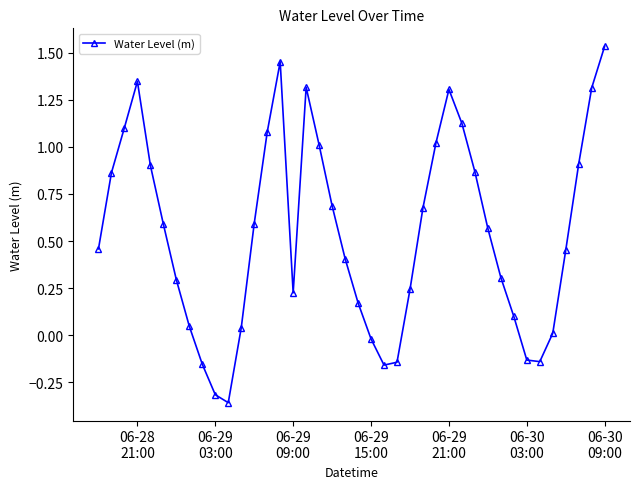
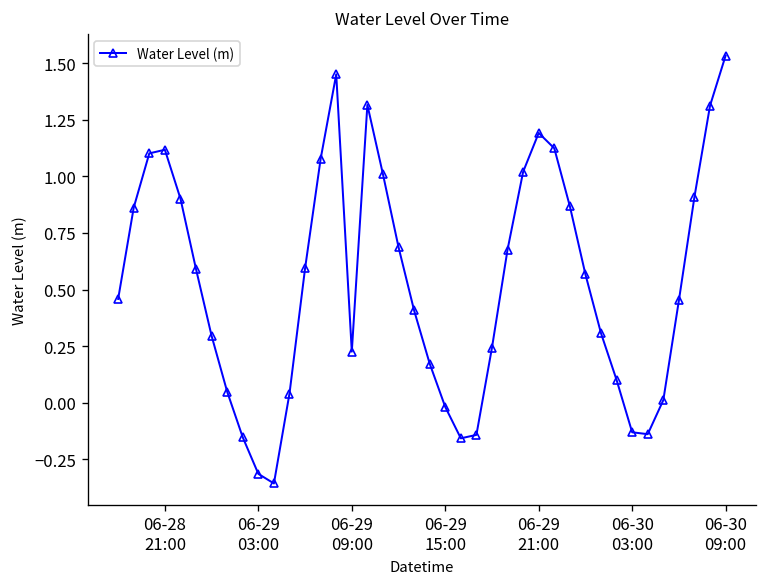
06-28 21:00: 1.35 -> 1.12
06-29 21:00: 1.30 -> 1.19
